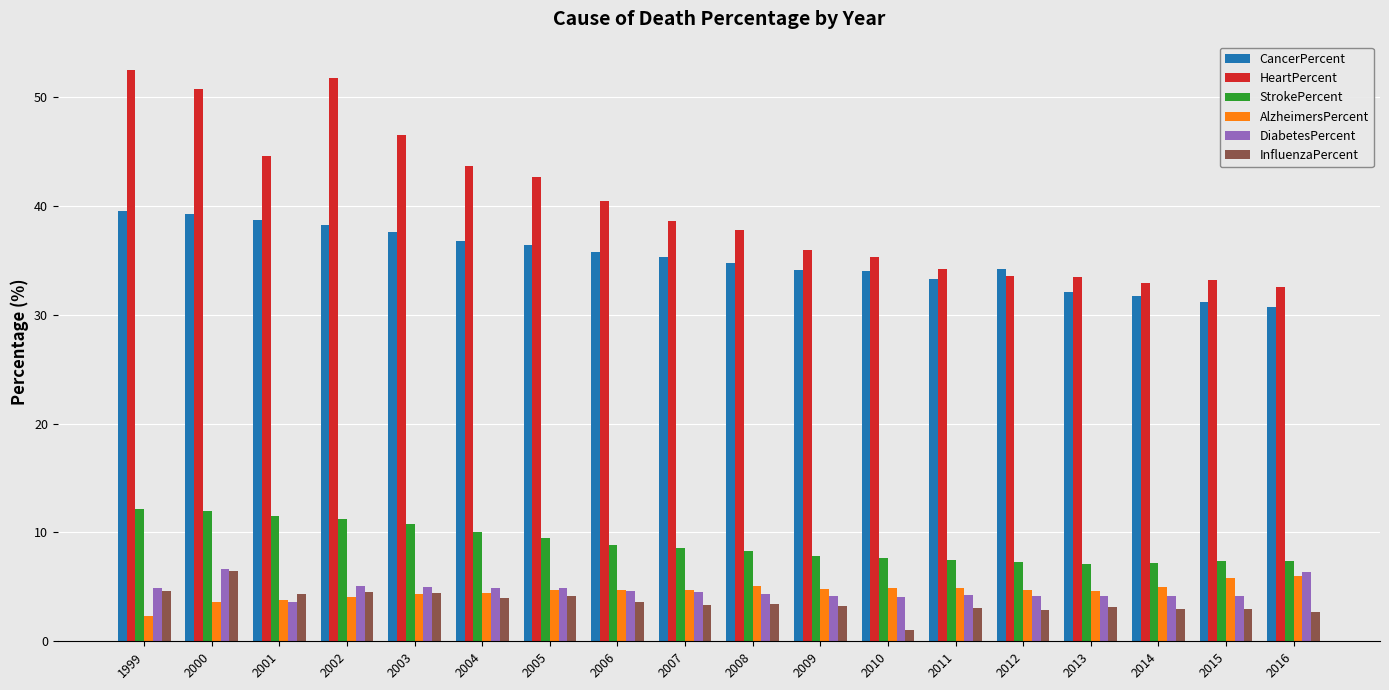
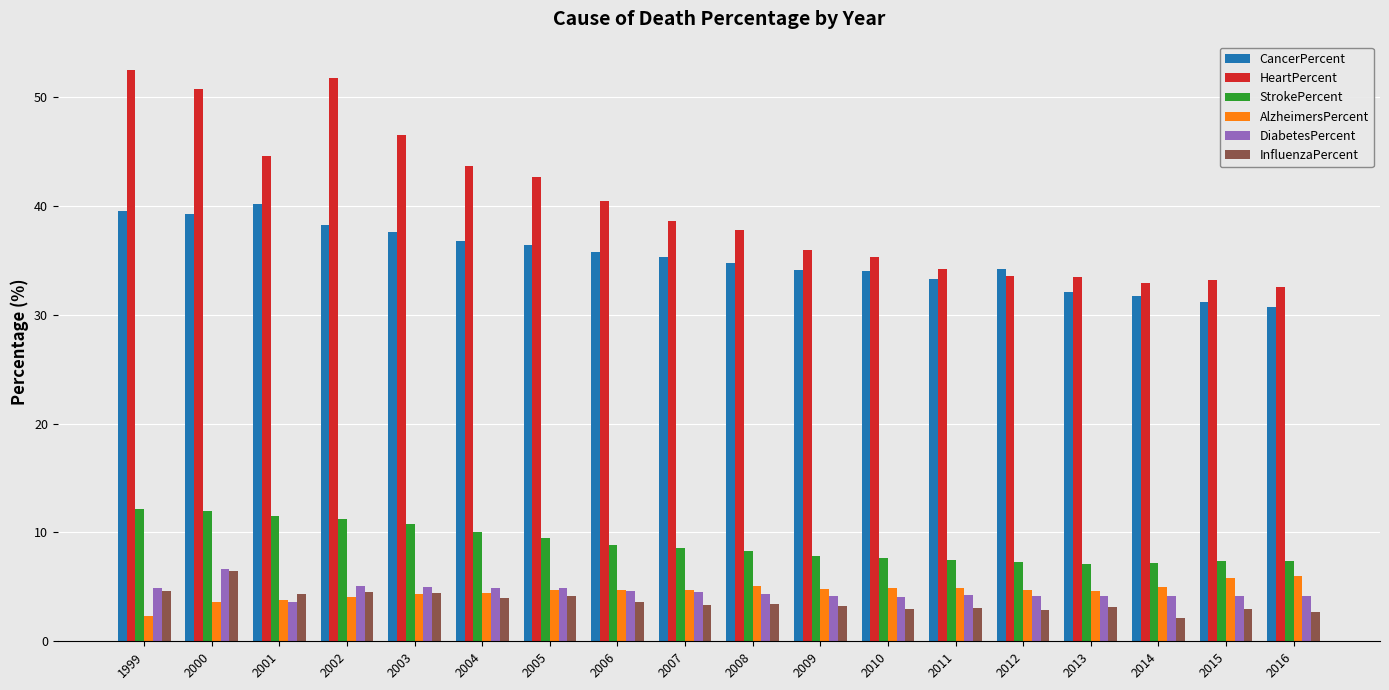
CancerPercent, 2001: 38.7 -> 40.2
InfluenzaPercent, 2010: 1.0 -> 3.0
InfluenzaPercent, 2014: 3.0 -> 2.2
DiabetesPercent, 2016: 6.4 -> 4.1
